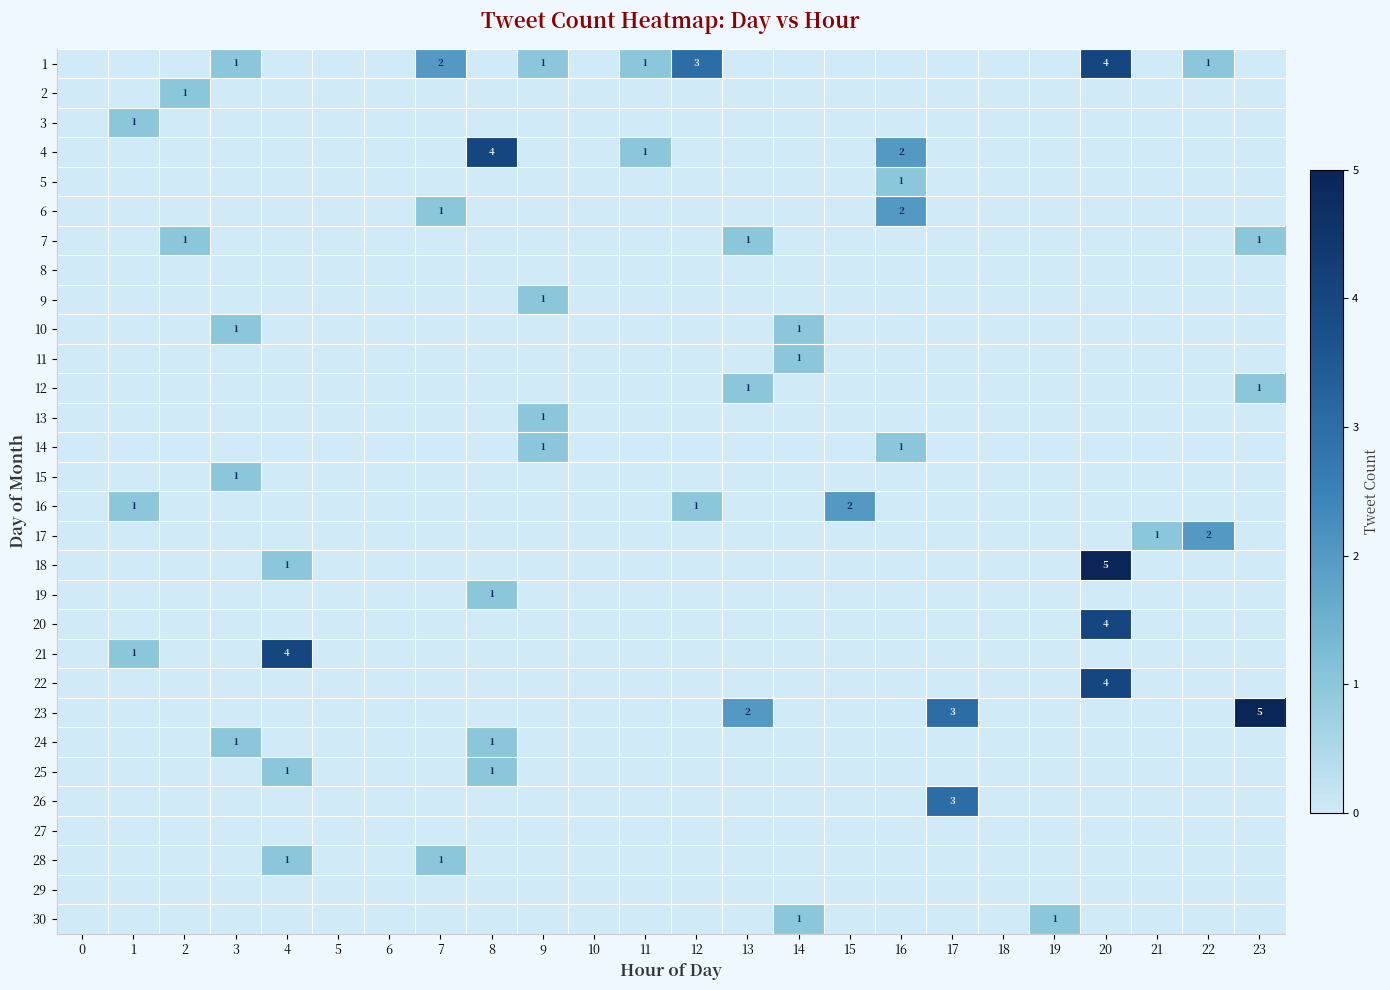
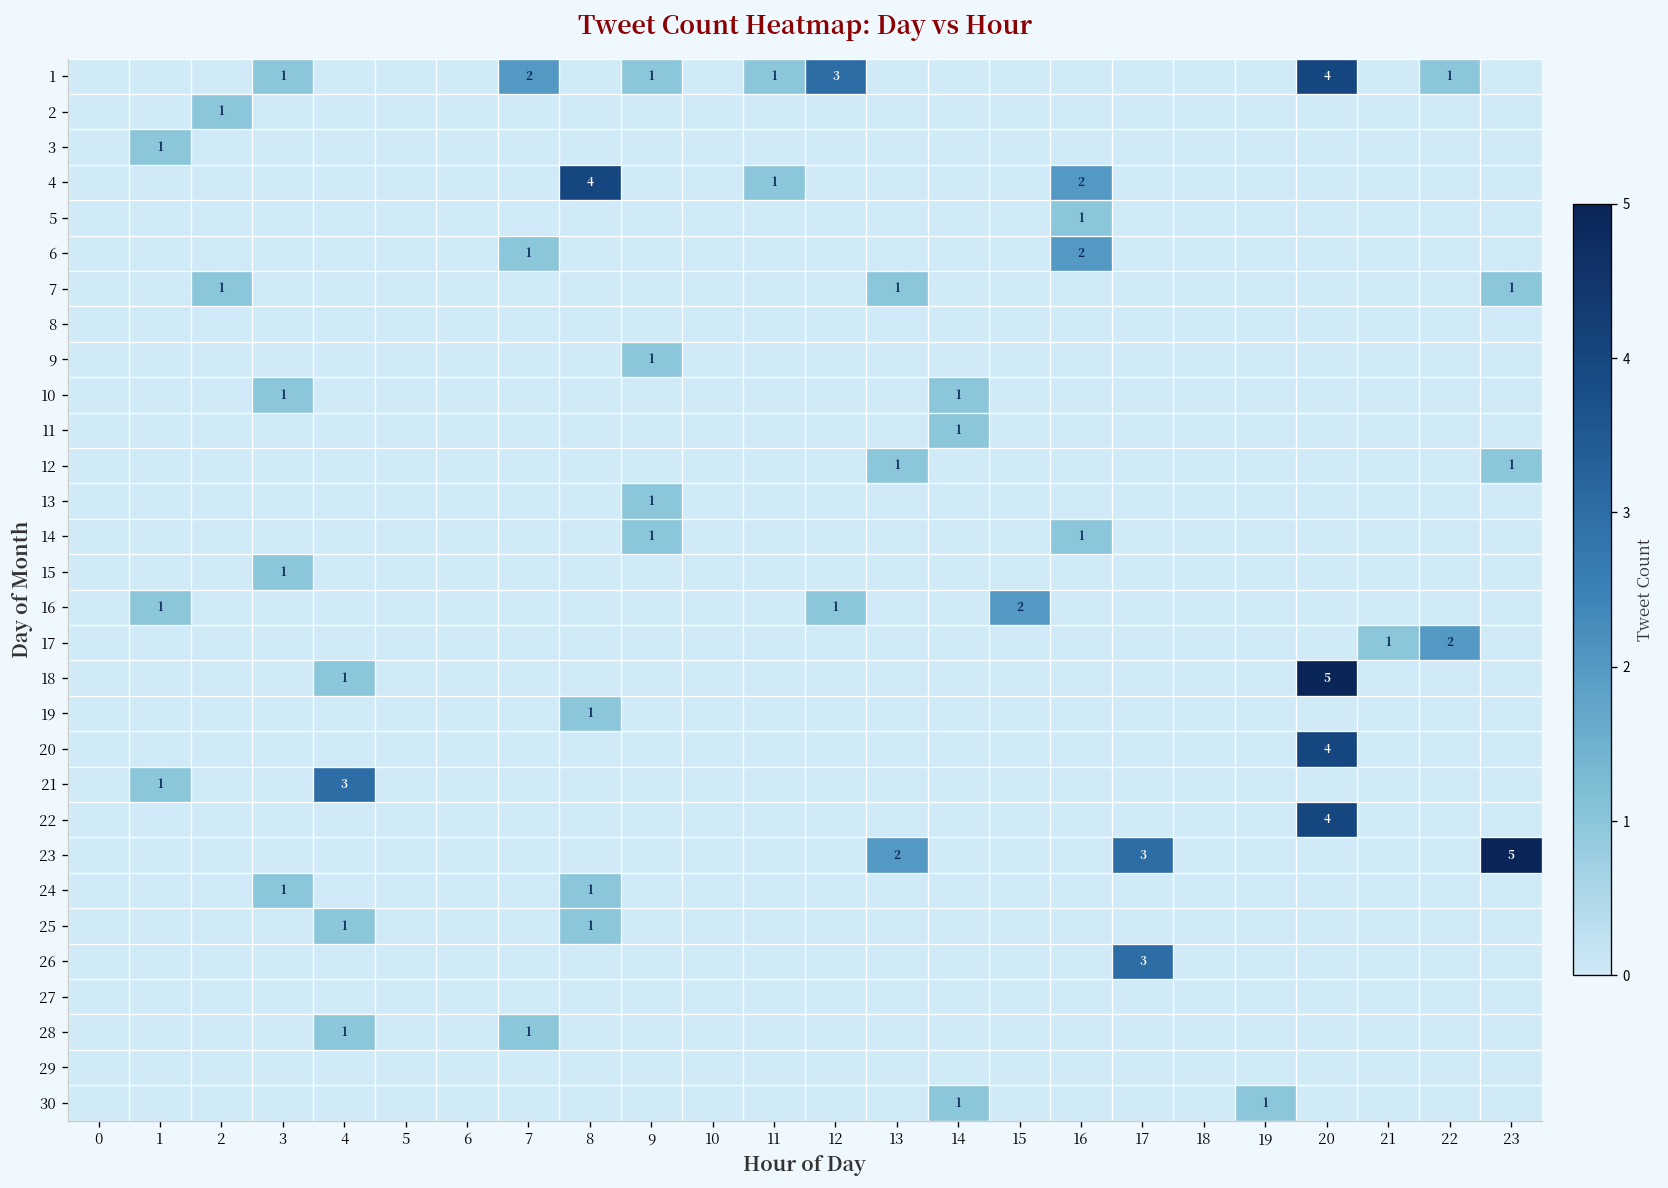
21, 4: 4 -> 3
